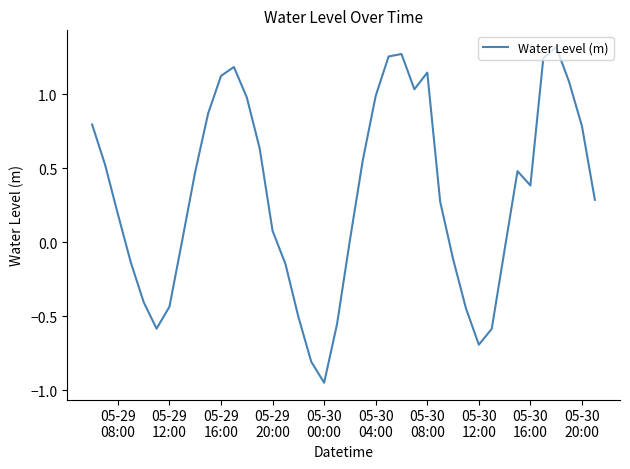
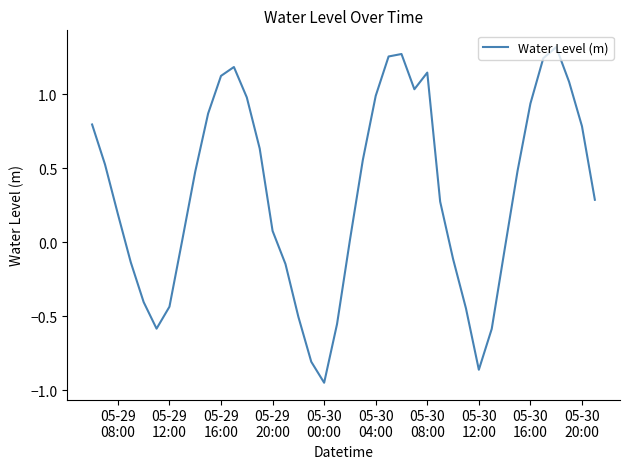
05-30 12:00: -0.69 -> -0.86
05-30 16:00: 0.38 -> 0.94
